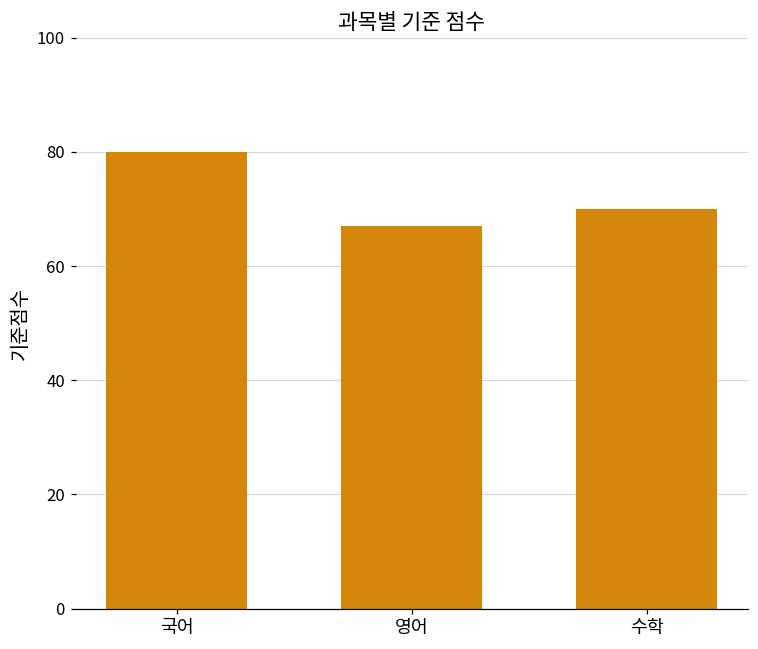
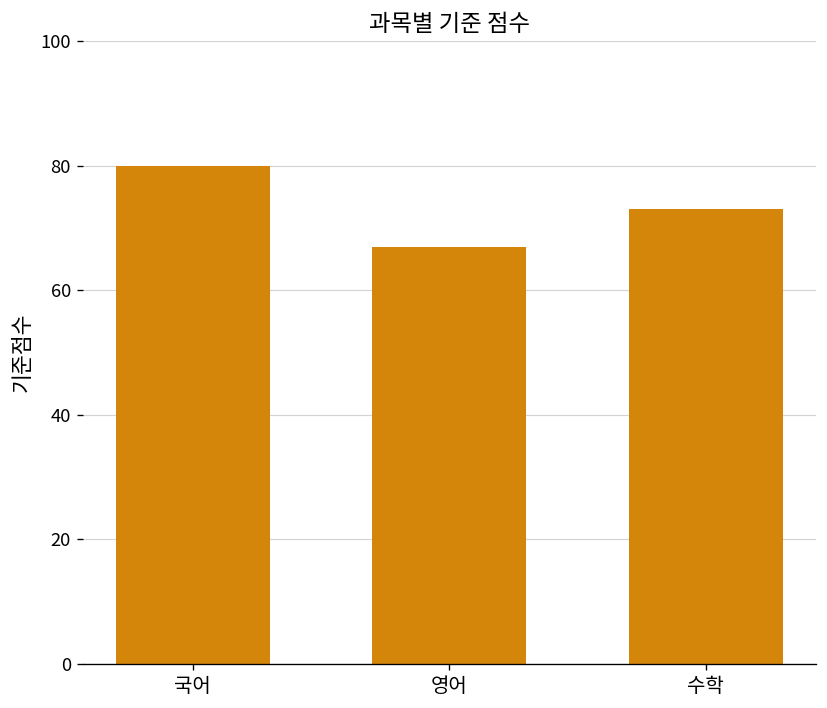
수학: 70 -> 73
